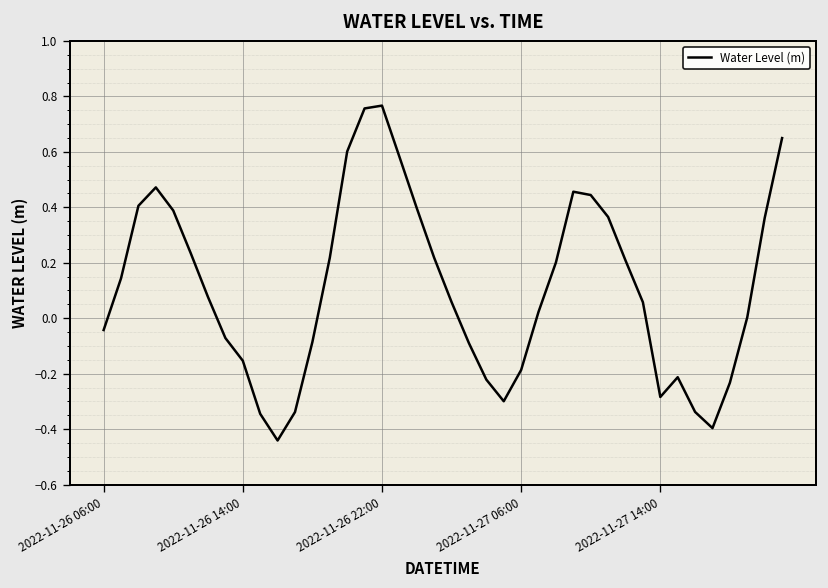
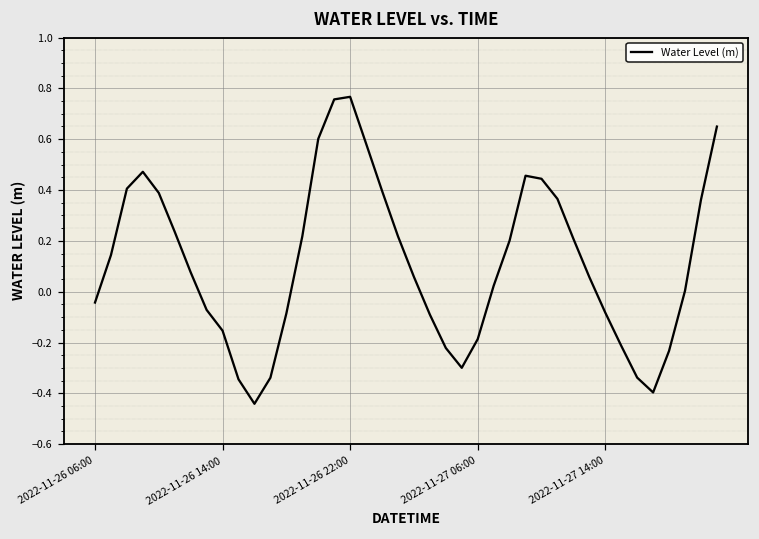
2022-11-27 14:00: -0.28 -> -0.08
